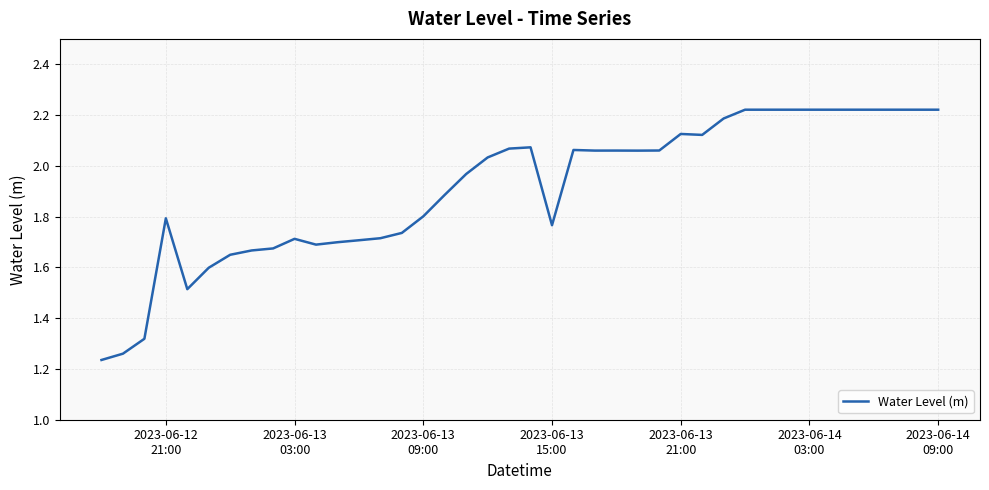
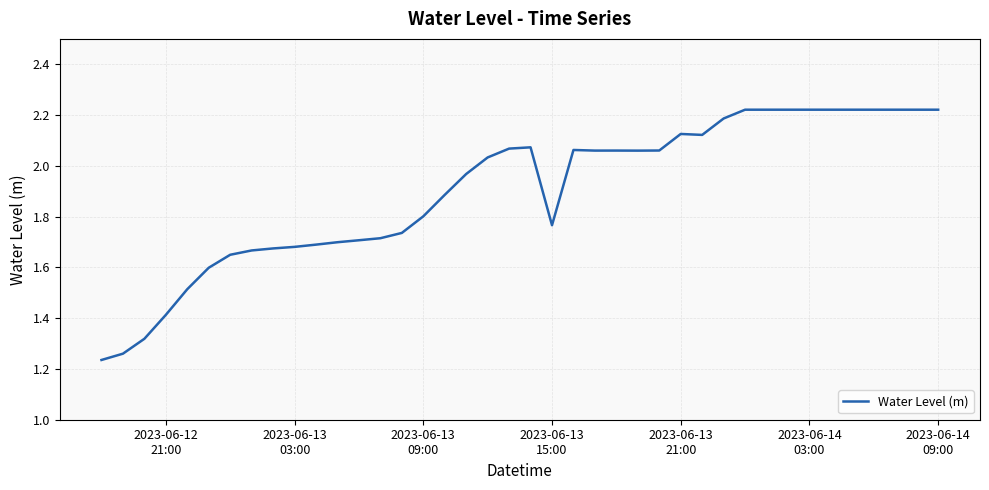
2023-06-12 21:00: 1.79 -> 1.41
2023-06-13 03:00: 1.71 -> 1.68
